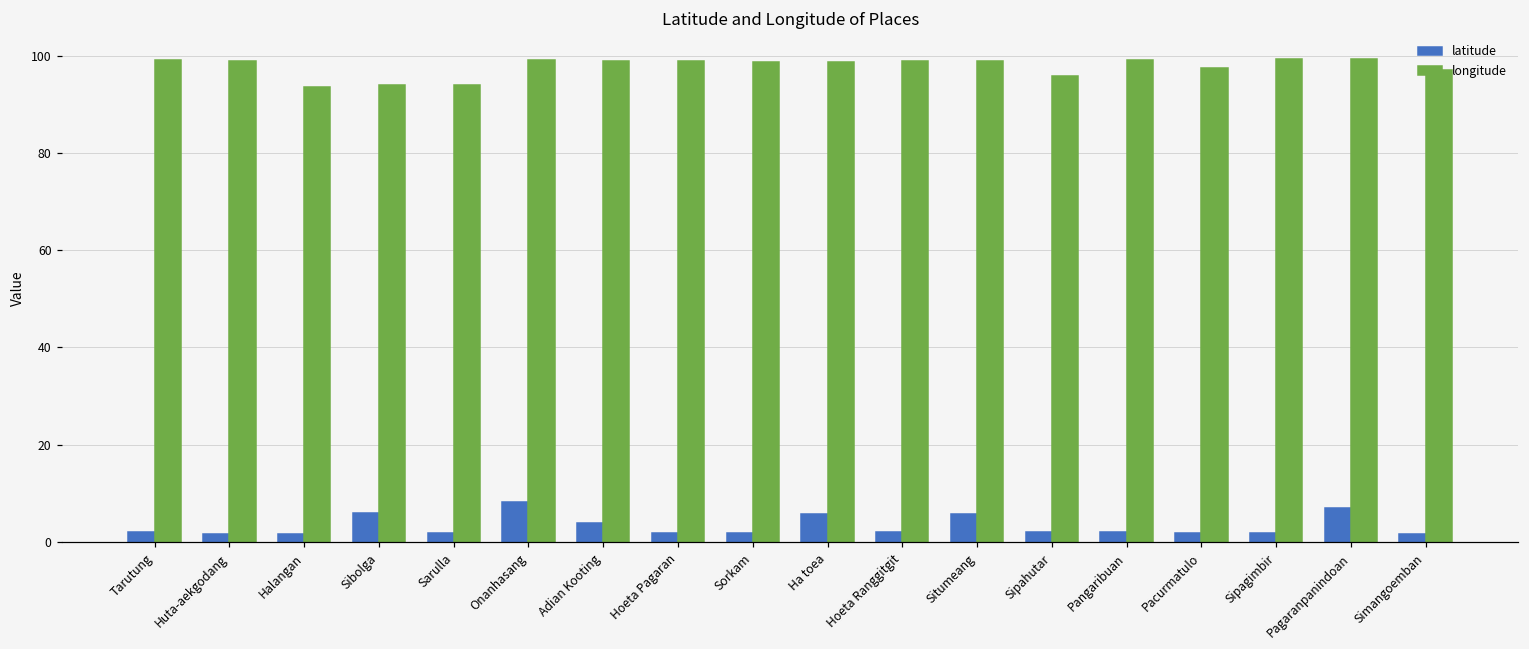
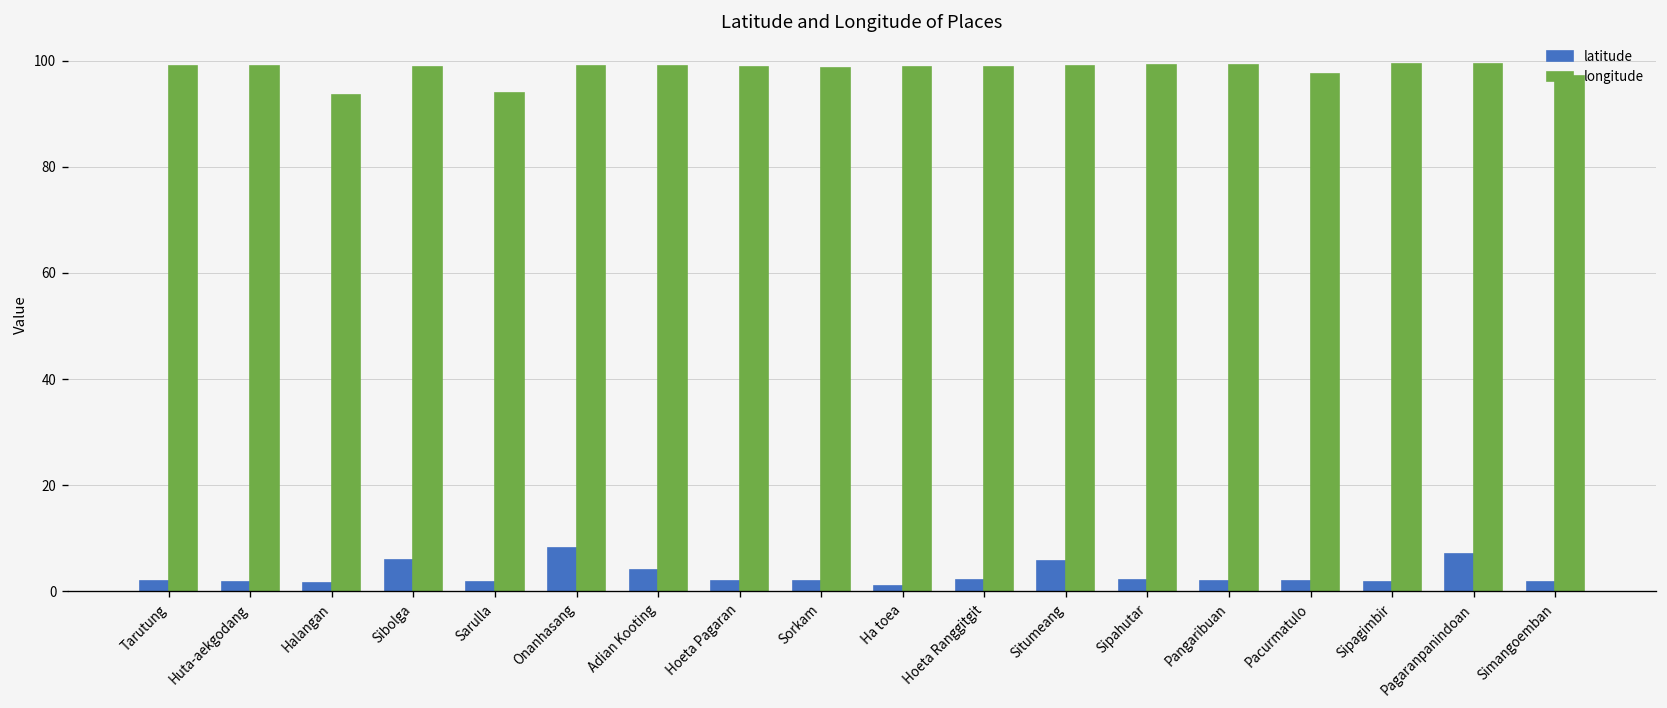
longitude, Sibolga: 94 -> 99
latitude, Ha toea: 6 -> 1
longitude, Sipahutar: 96 -> 99
